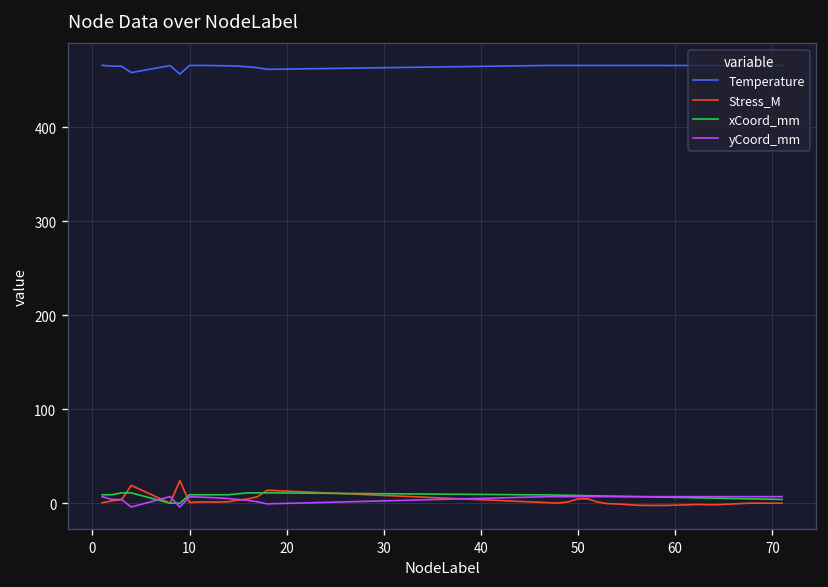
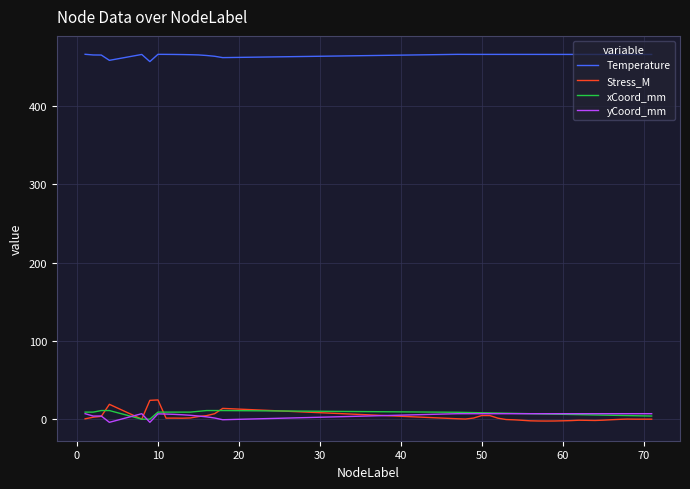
Stress_M, 10: 0 -> 20
